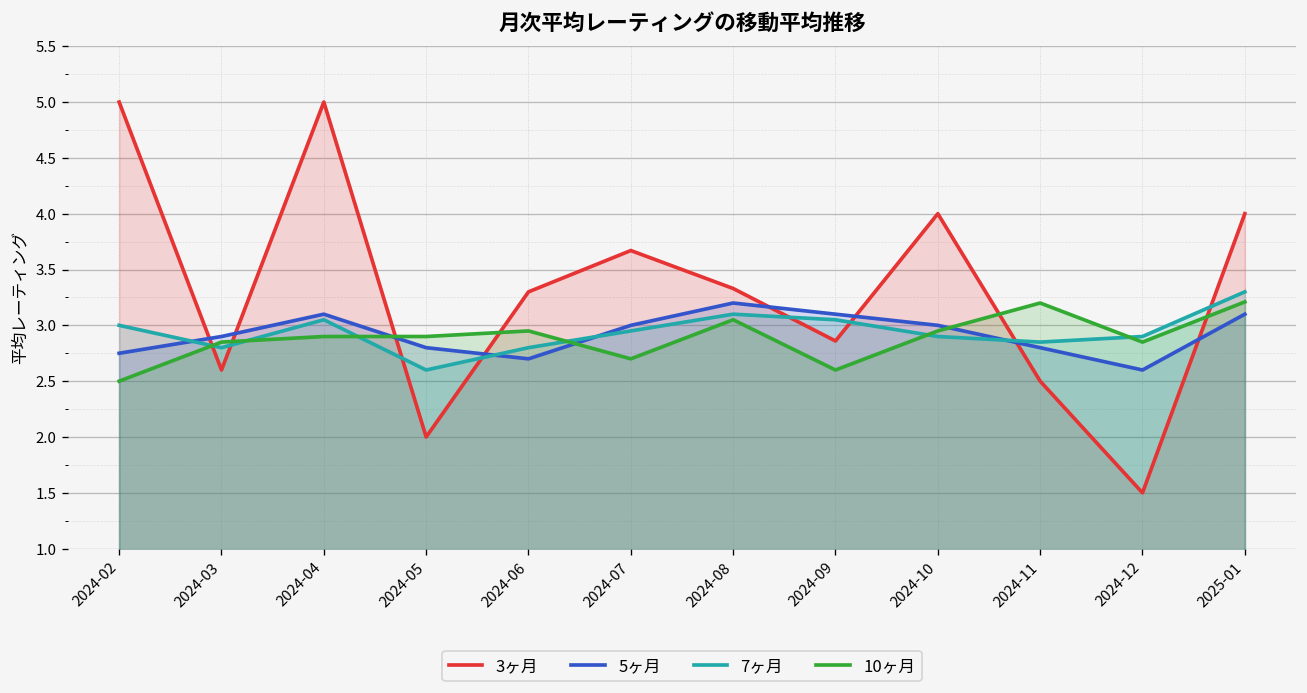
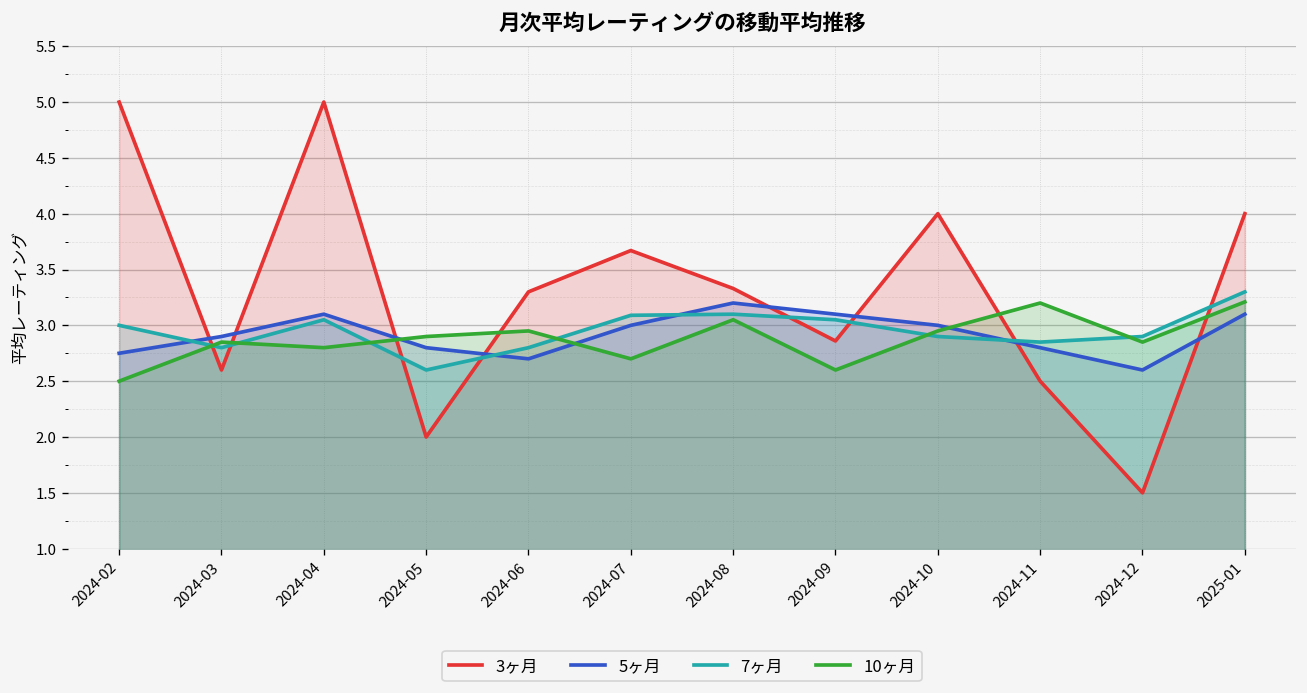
10ヶ月, 2024-04: 2.9 -> 2.8
7ヶ月, 2024-07: 3.0 -> 3.1
